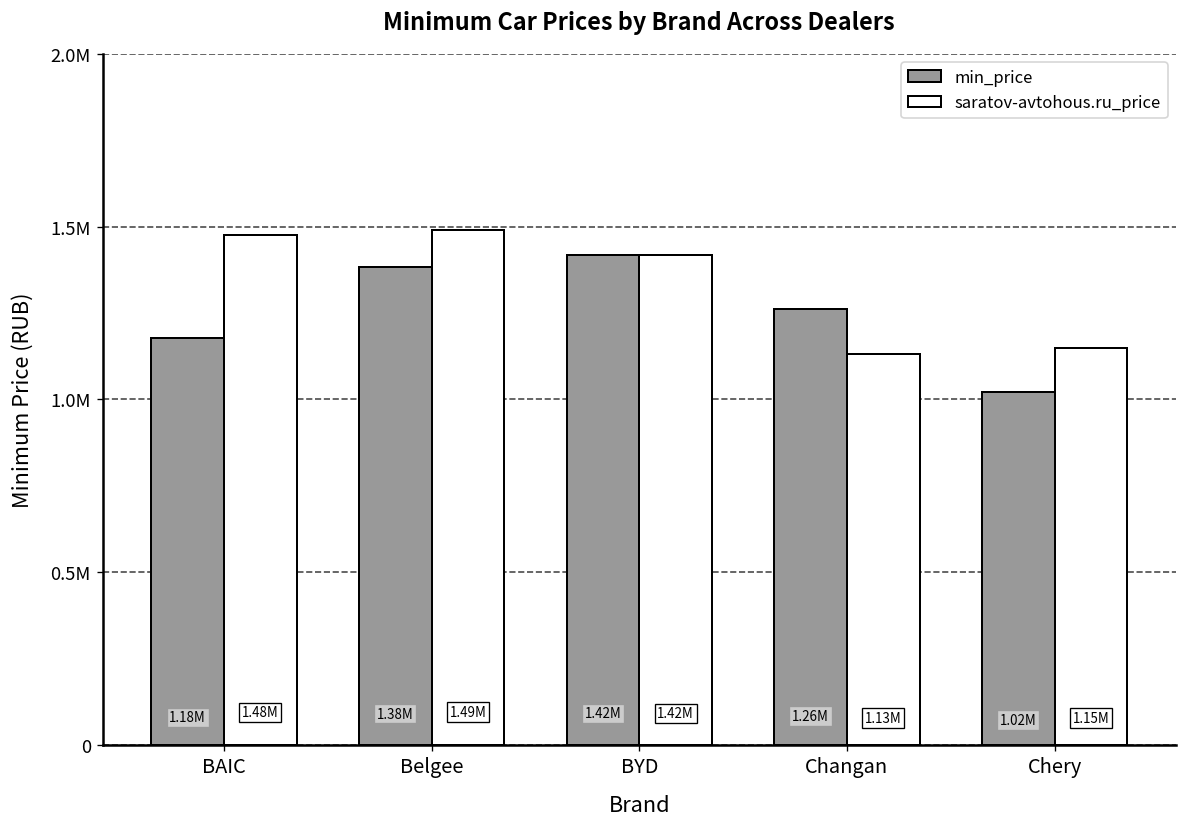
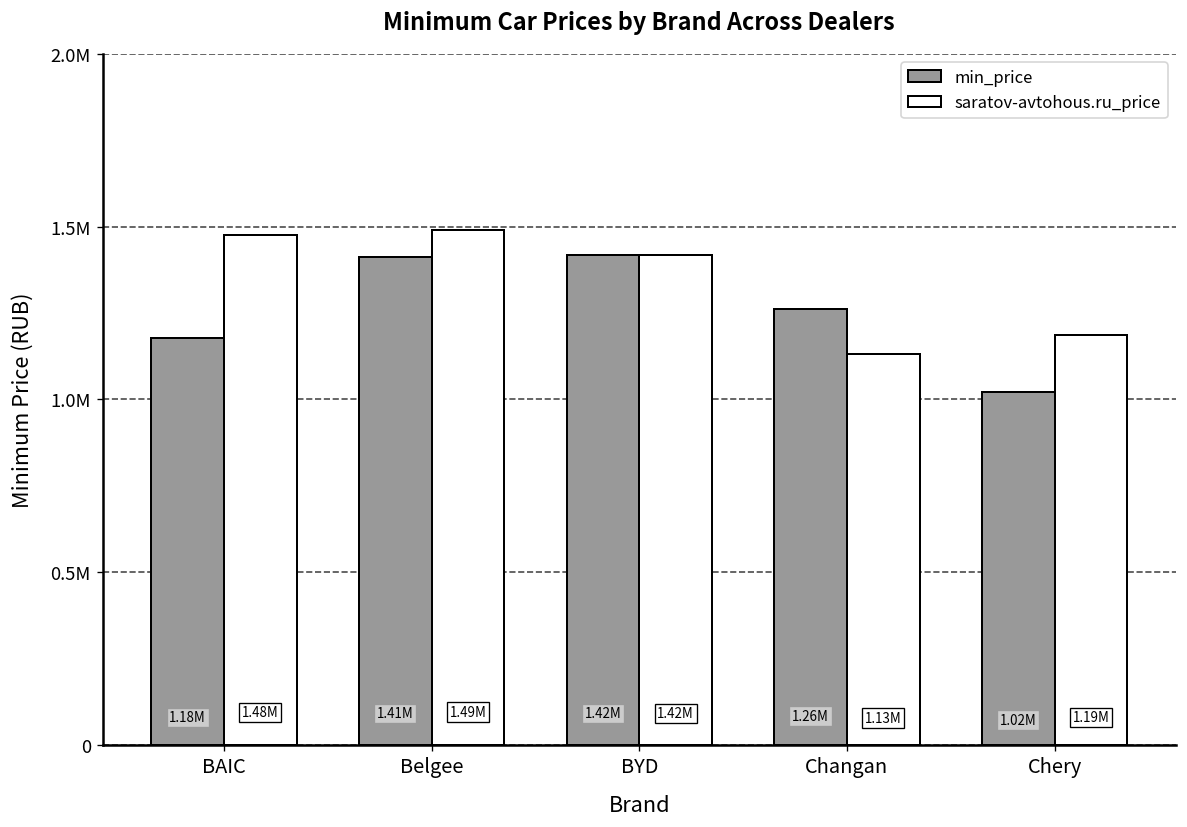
min_price, Belgee: 1.38M -> 1.41M
saratov-avtohous.ru_price, Chery: 1.15M -> 1.19M
